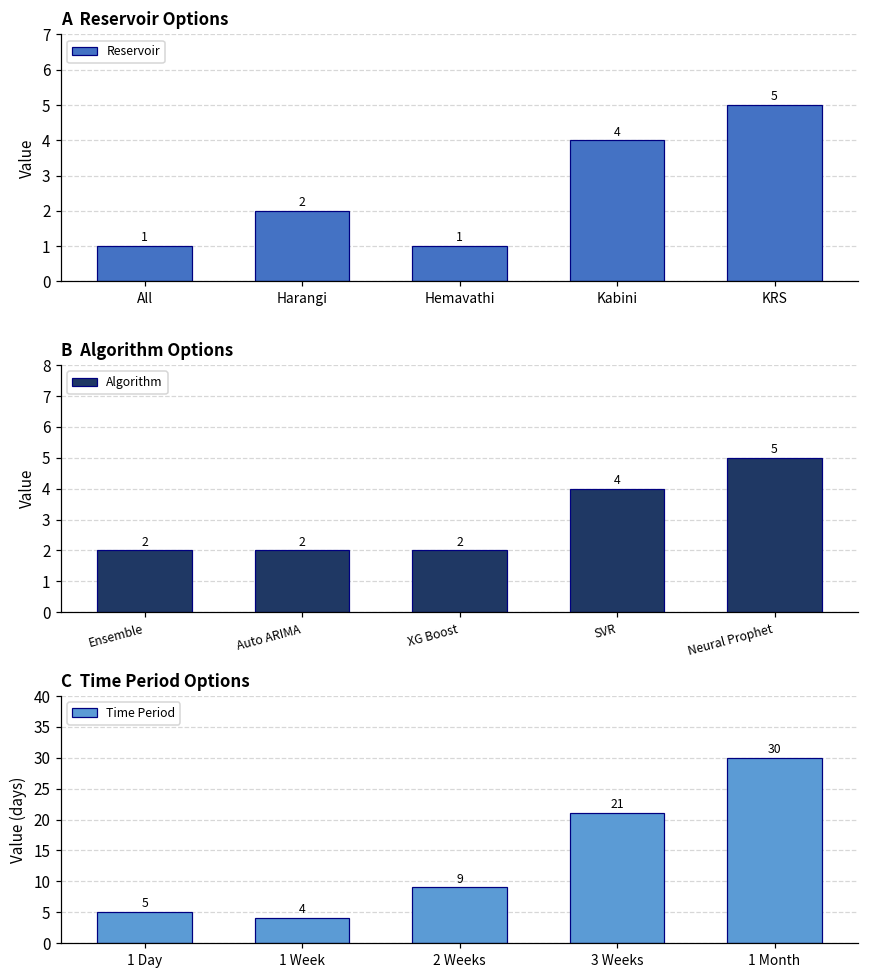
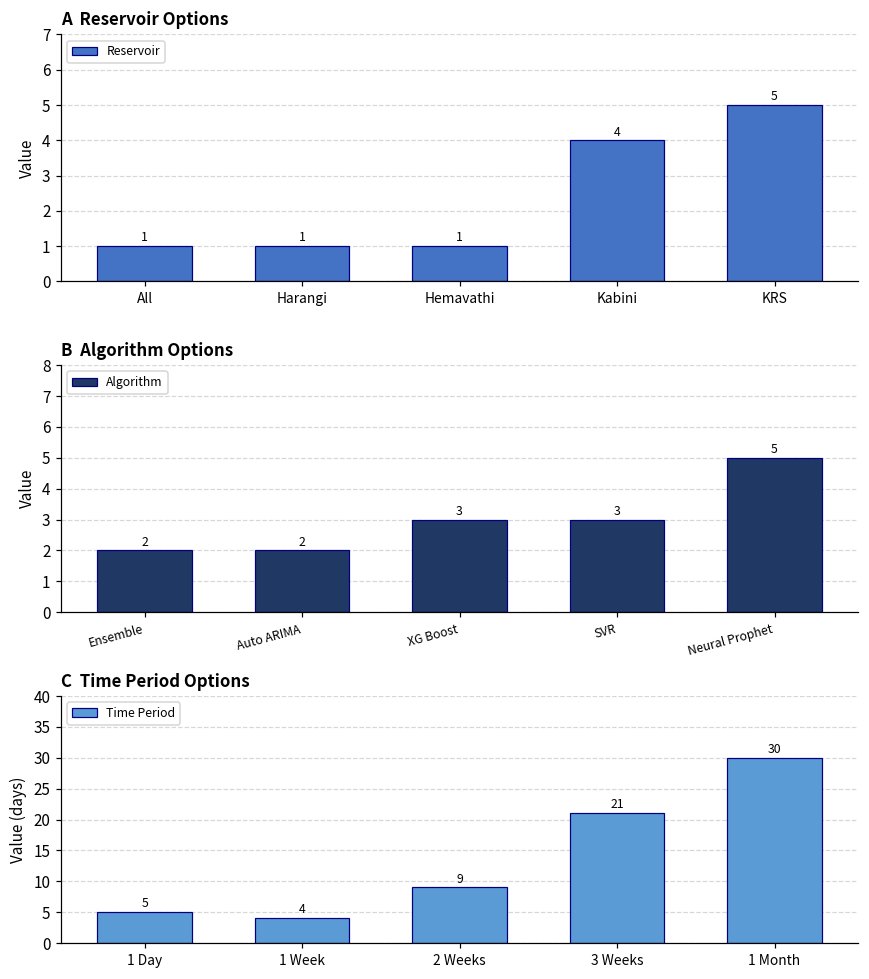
A Reservoir Options, Harangi: 2 -> 1
B Algorithm Options, XG Boost: 2 -> 3
B Algorithm Options, SVR: 4 -> 3
